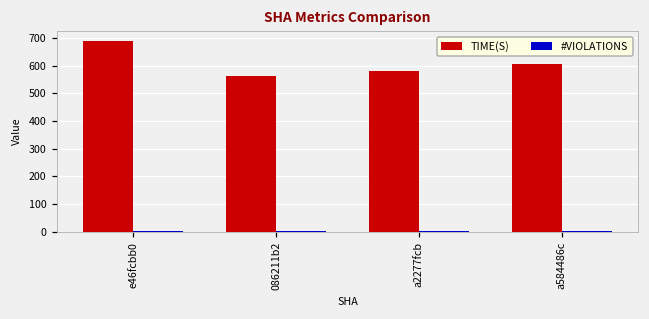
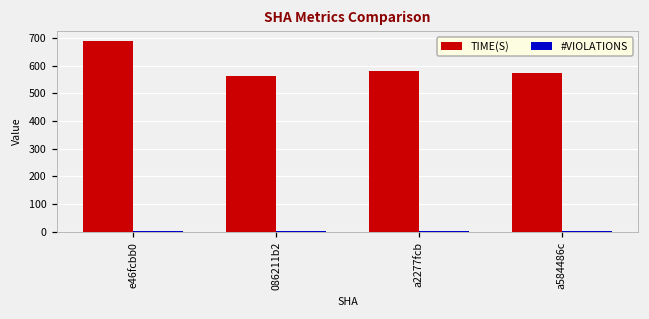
TIME(S), a584486c: 610 -> 570
